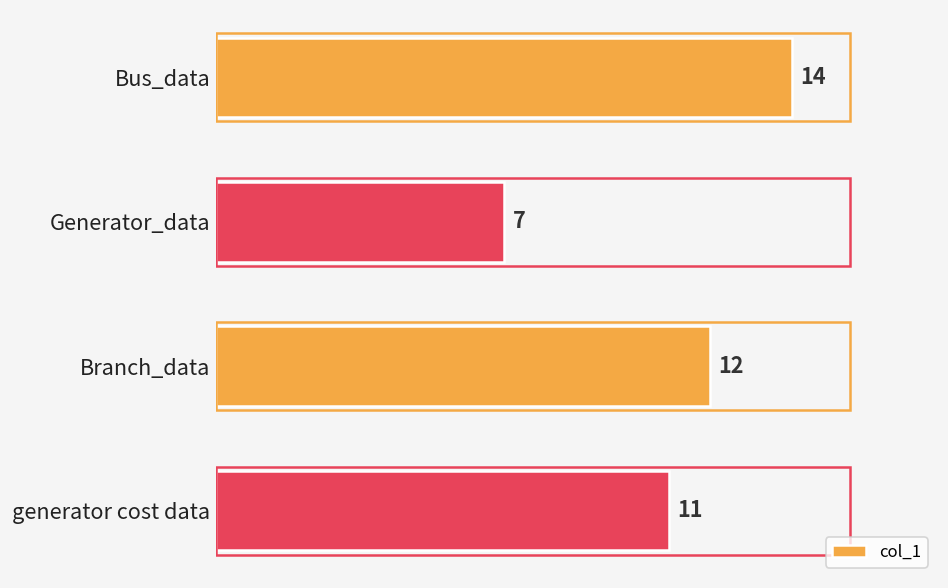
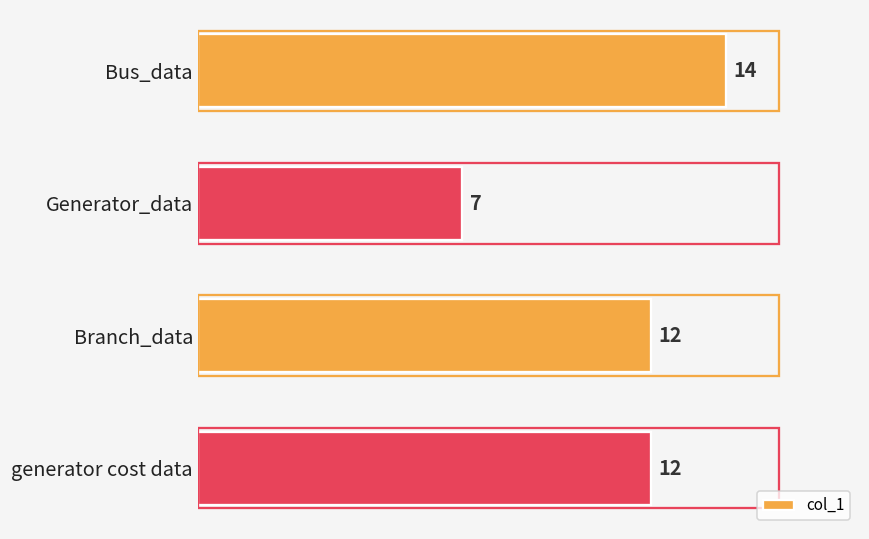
generator cost data: 11 -> 12
